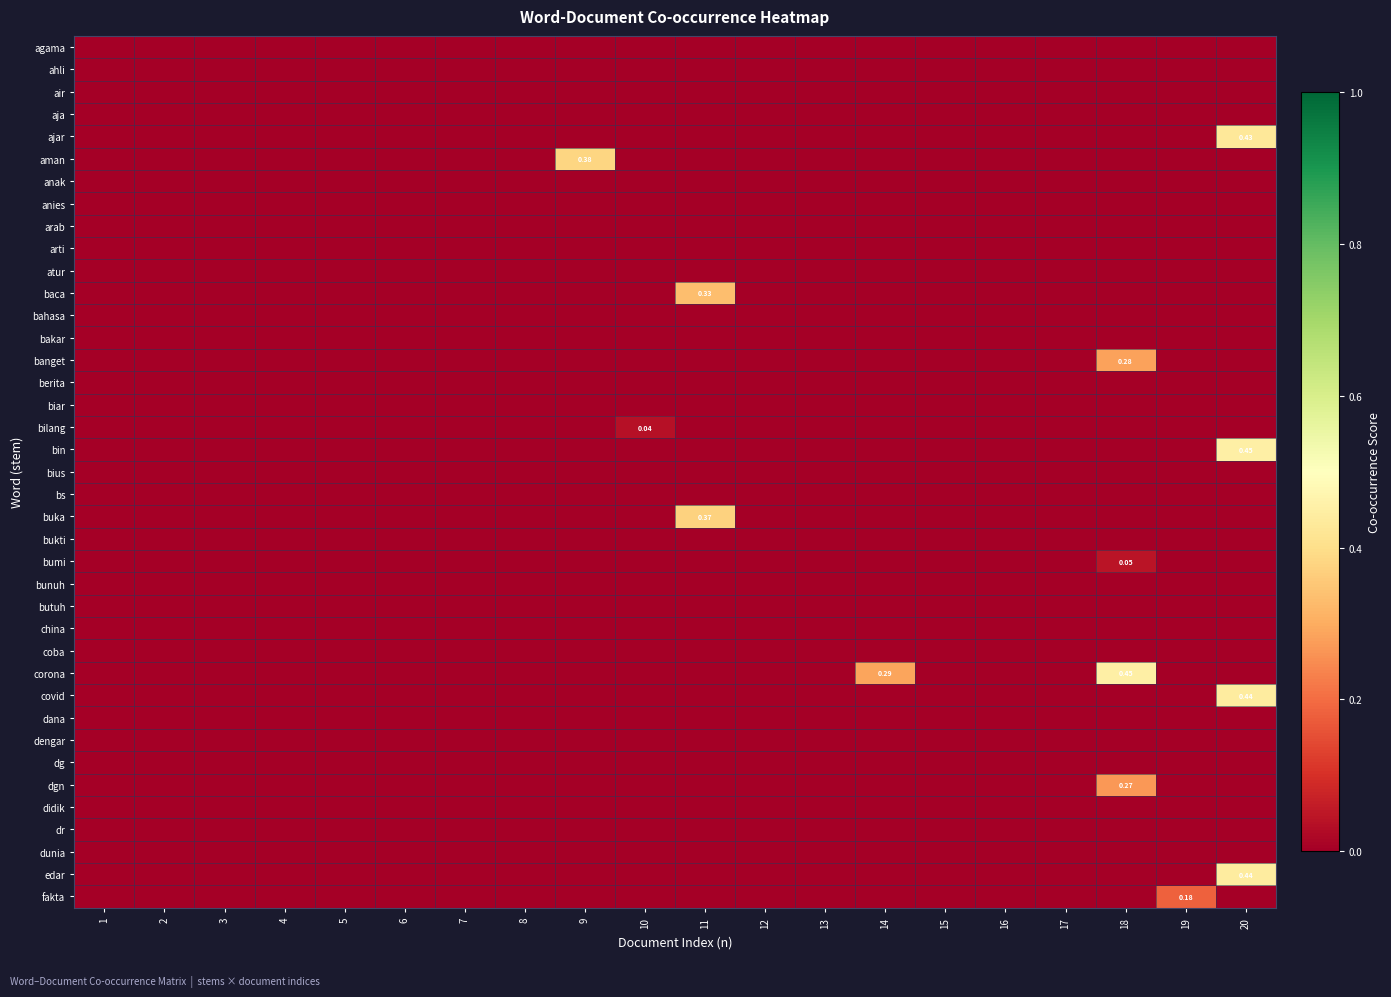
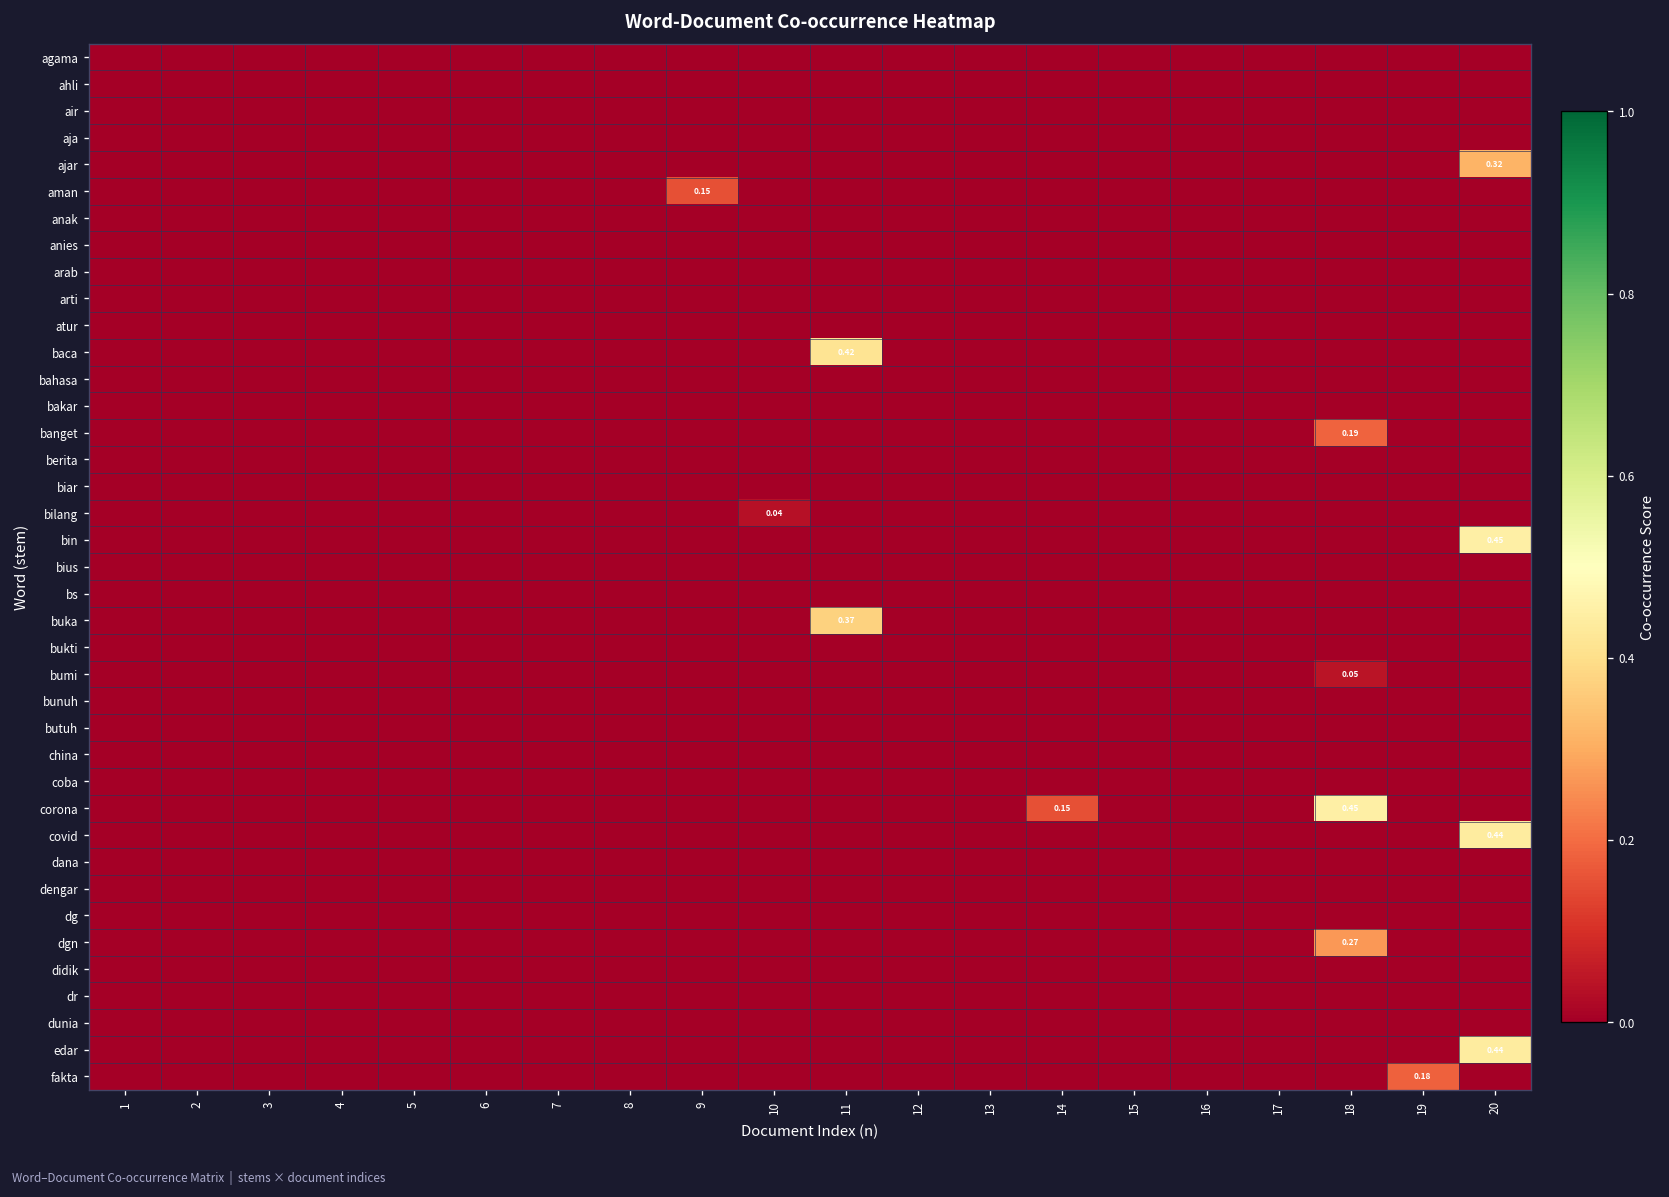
ajar, 20: 0.43 -> 0.32
aman, 9: 0.38 -> 0.15
baca, 11: 0.33 -> 0.42
banget, 18: 0.28 -> 0.19
corona, 14: 0.29 -> 0.15
